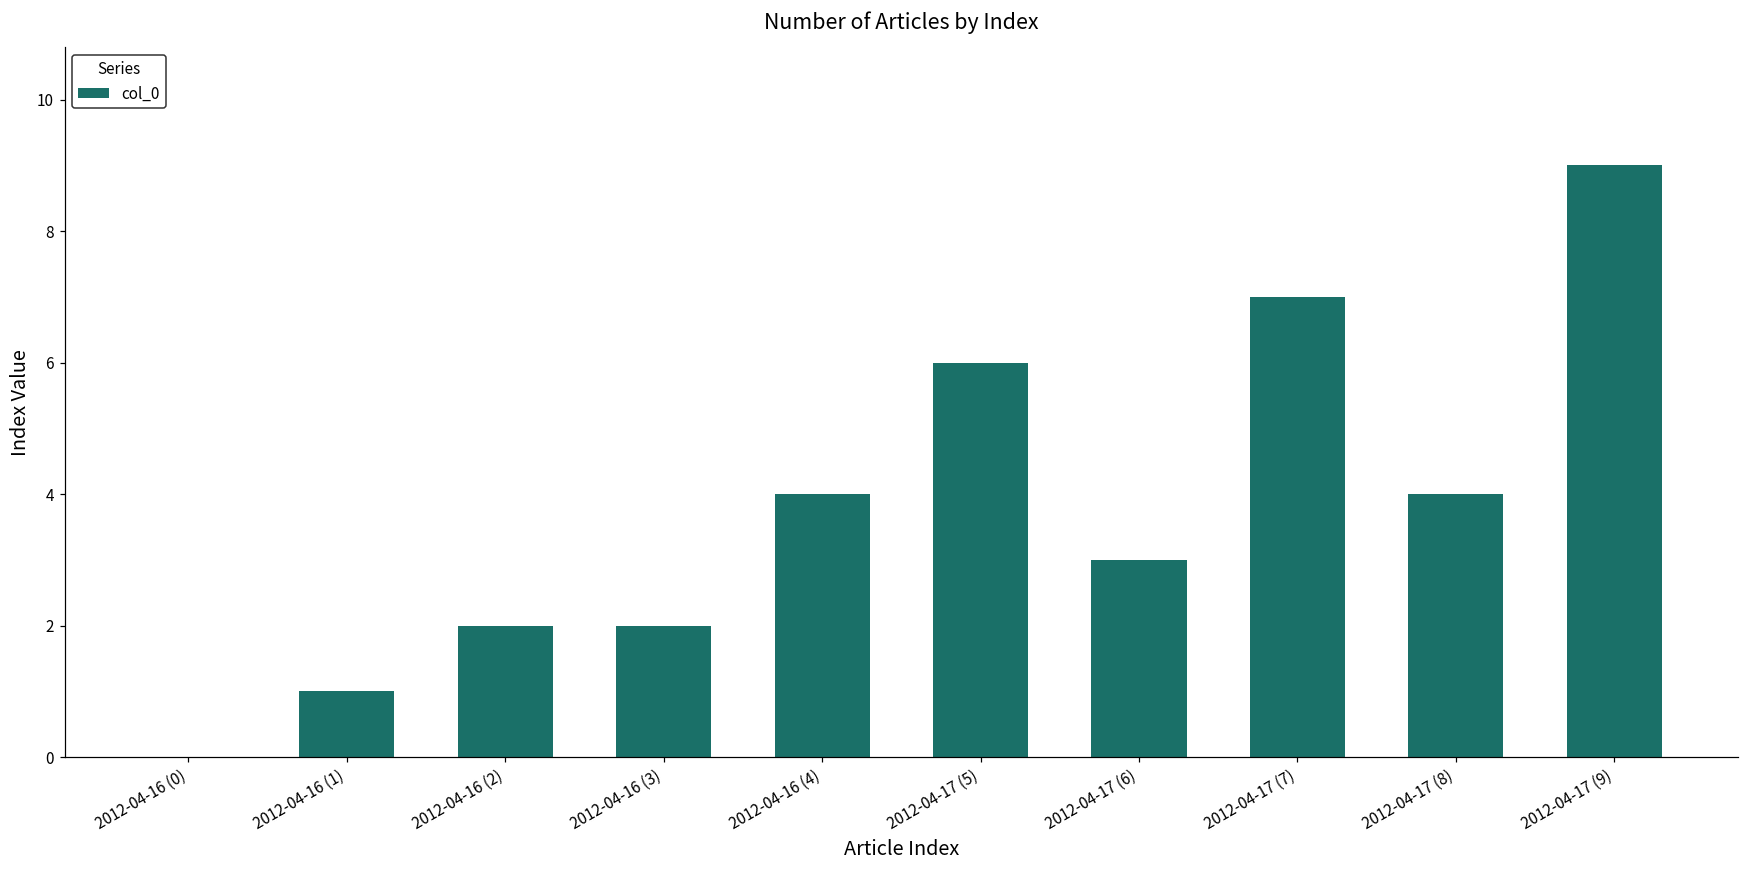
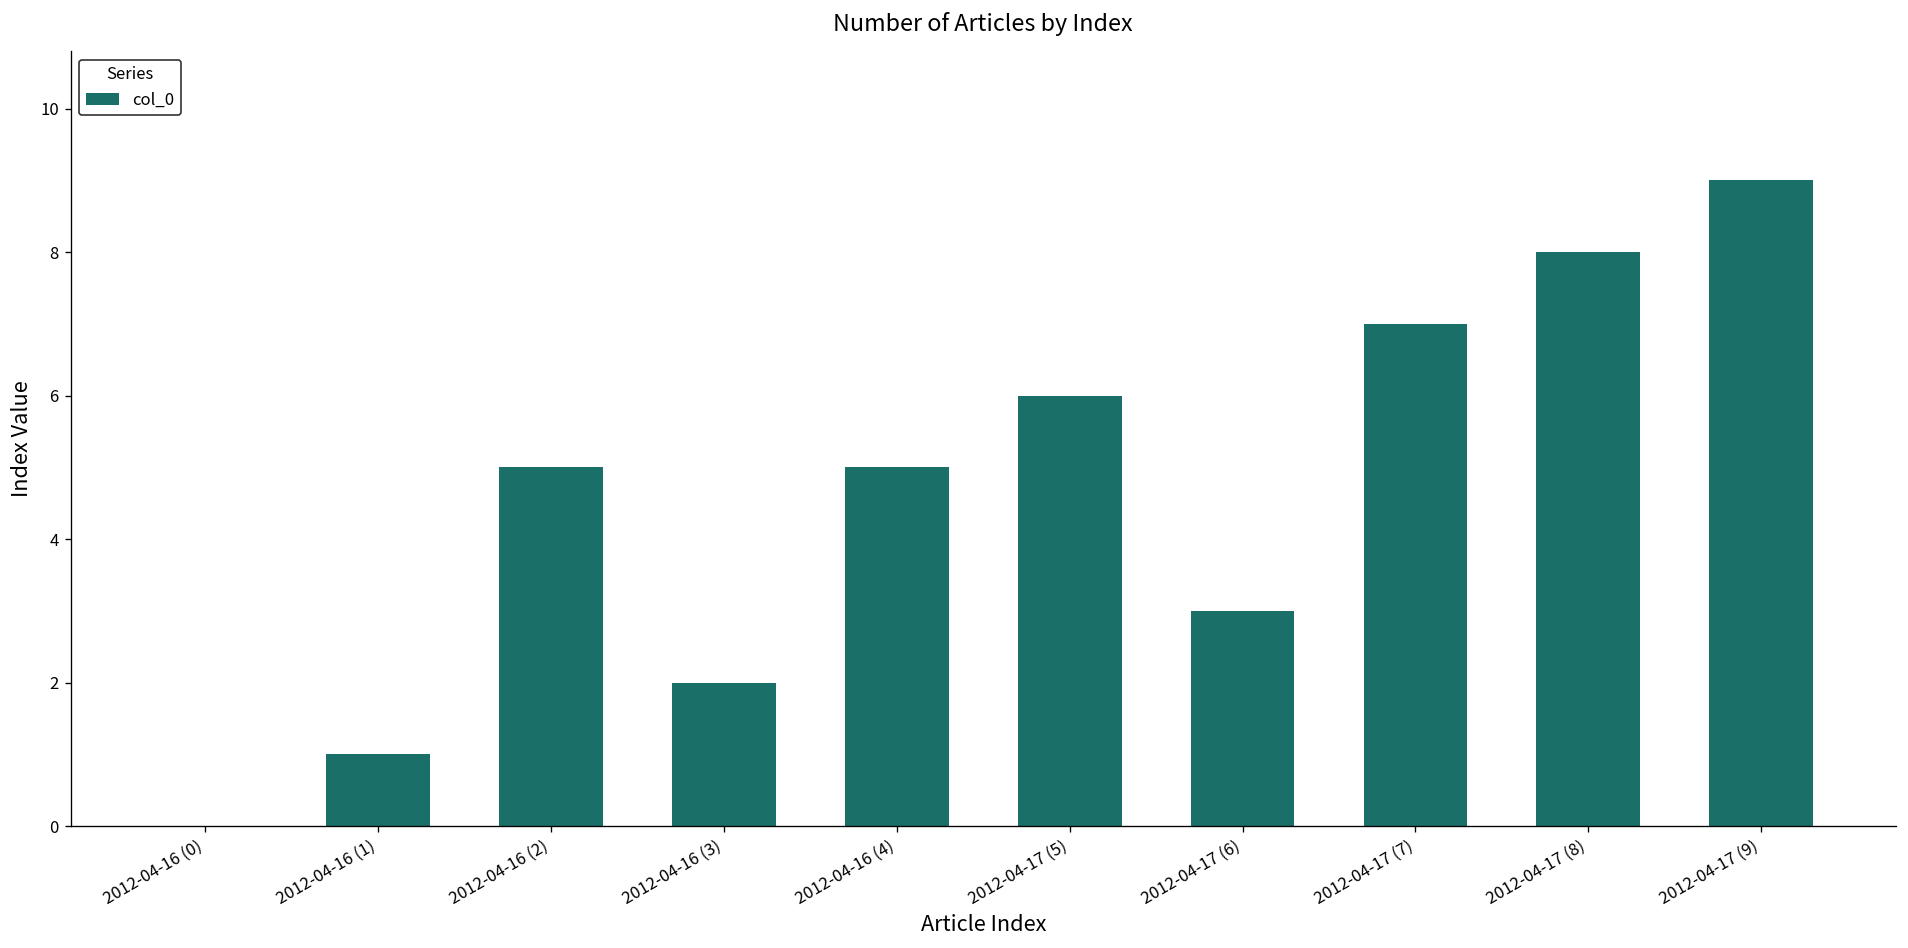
2012-04-16 (2): 2 -> 5
2012-04-16 (4): 4 -> 5
2012-04-17 (8): 4 -> 8
